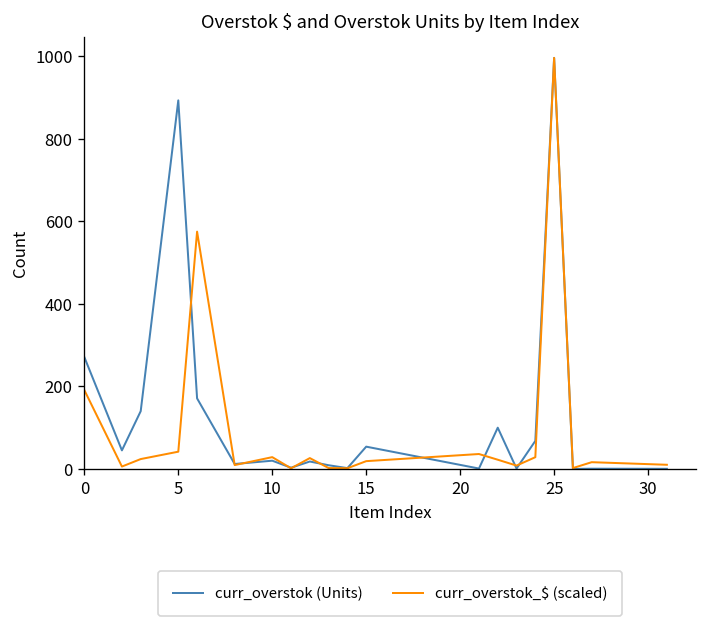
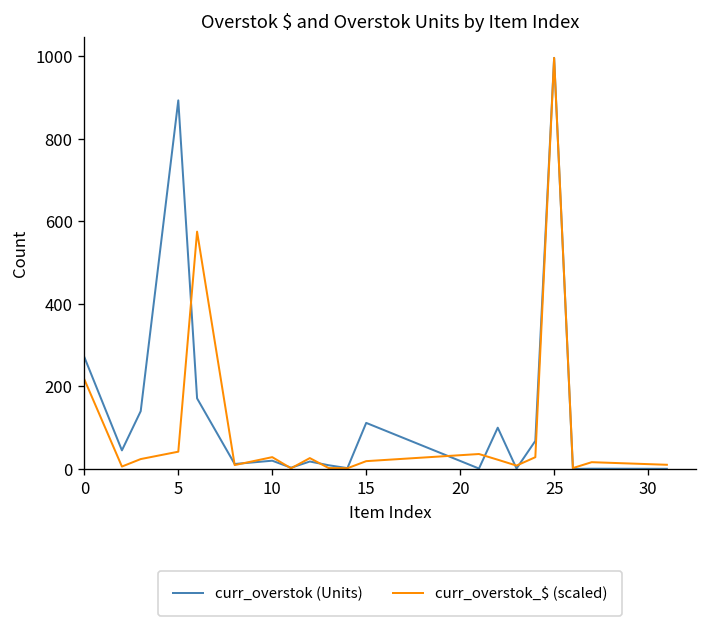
curr_overstok_$ (scaled), 0: 190 -> 220
curr_overstok (Units), 15: 50 -> 110
